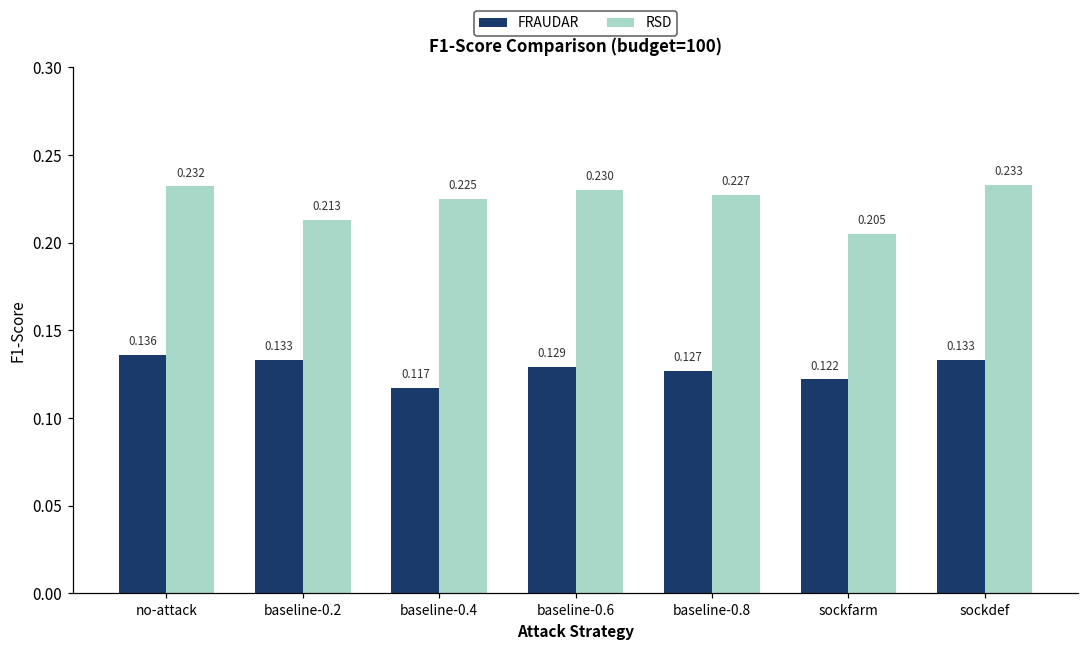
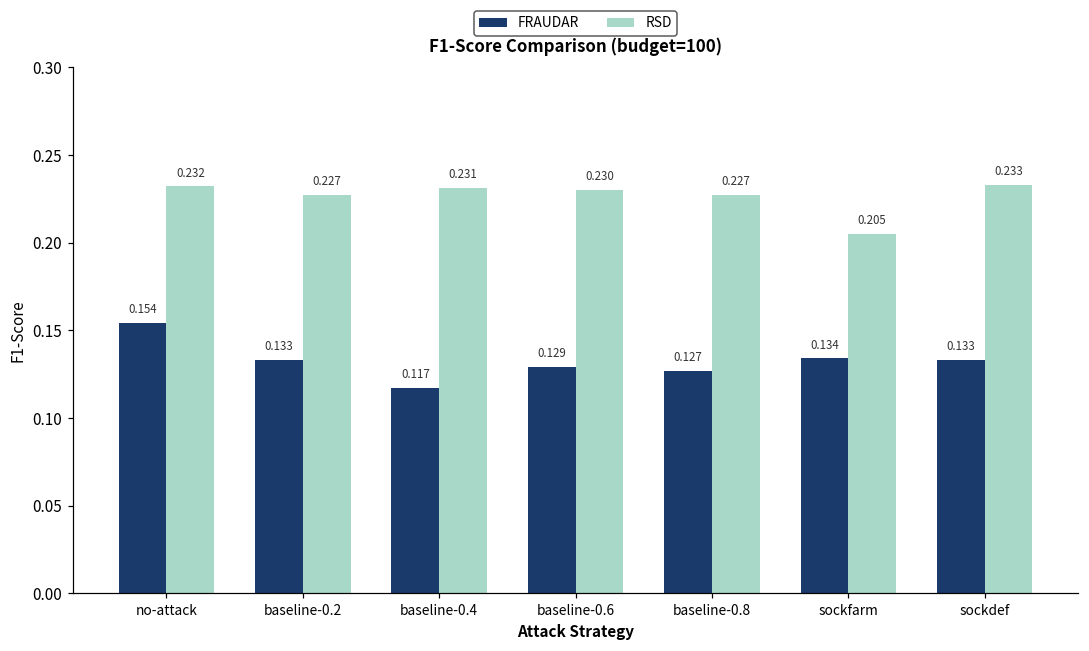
FRAUDAR, no-attack: 0.136 -> 0.154
RSD, baseline-0.2: 0.213 -> 0.227
RSD, baseline-0.4: 0.225 -> 0.231
FRAUDAR, sockfarm: 0.122 -> 0.134
